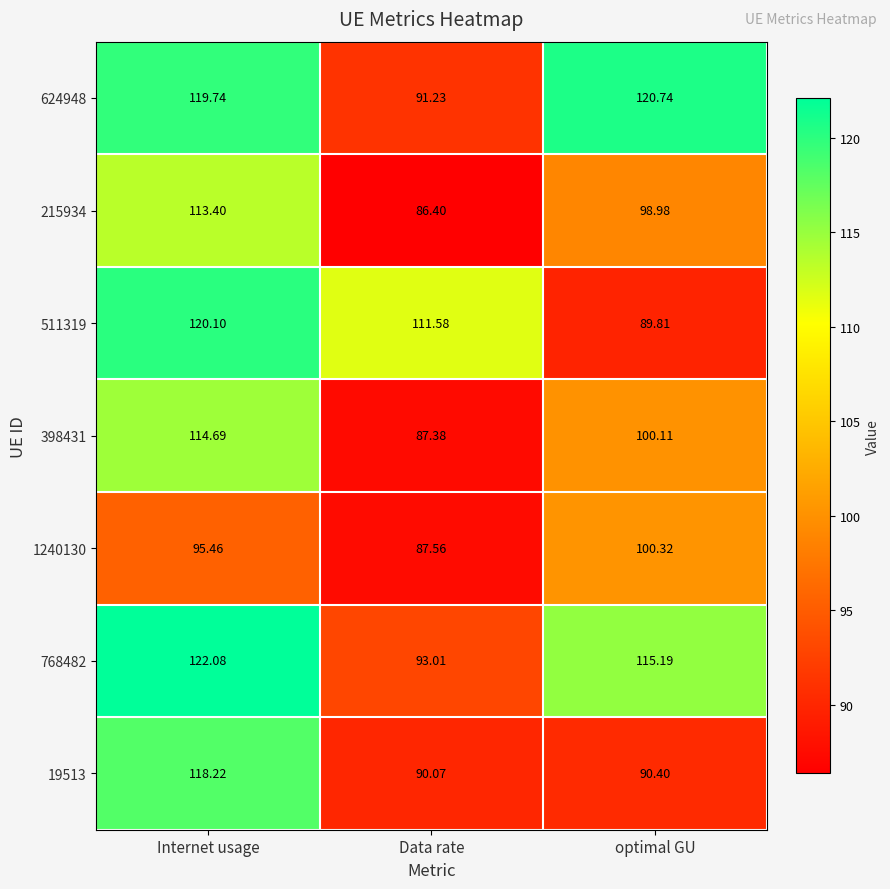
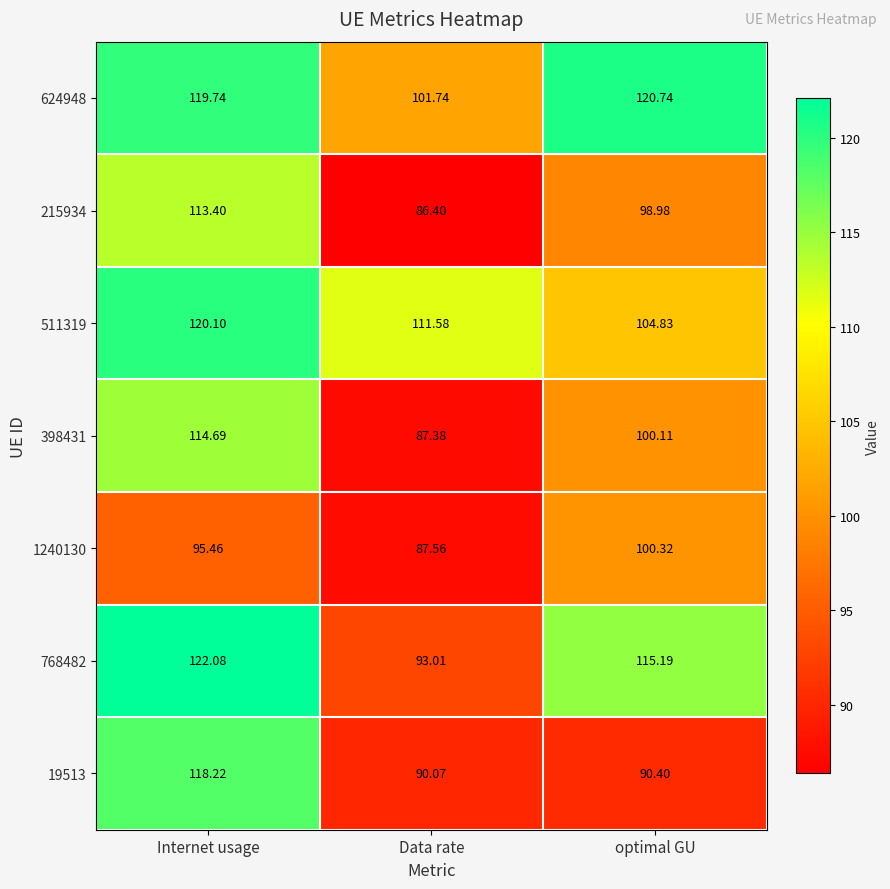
624948, Data rate: 91.23 -> 101.74
511319, optimal GU: 89.81 -> 104.83
